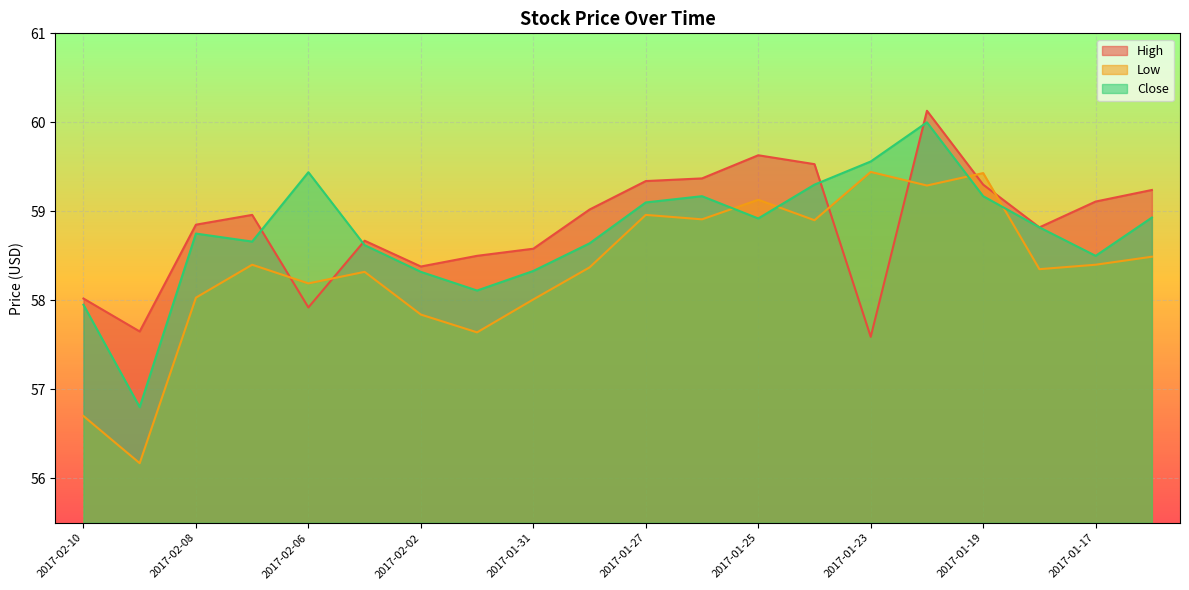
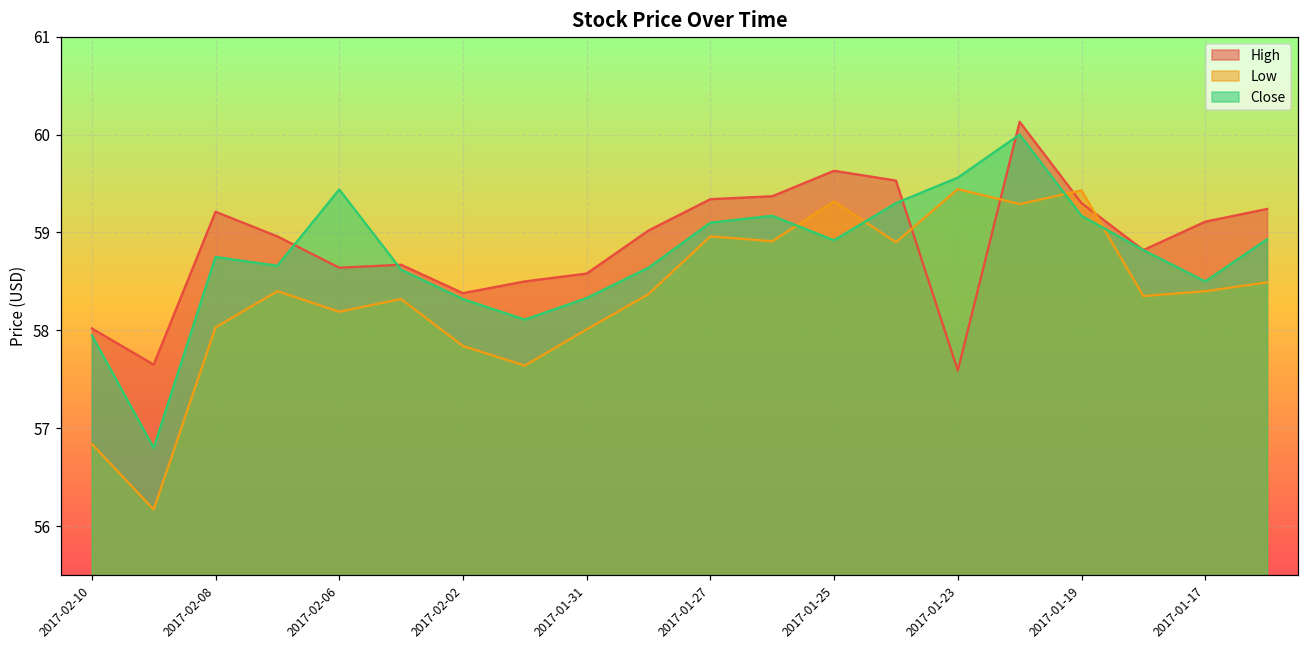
Low, 2017-02-10: 56.7 -> 56.8
High, 2017-02-08: 58.8 -> 59.2
High, 2017-02-06: 57.9 -> 58.6
Low, 2017-01-25: 59.1 -> 59.3
